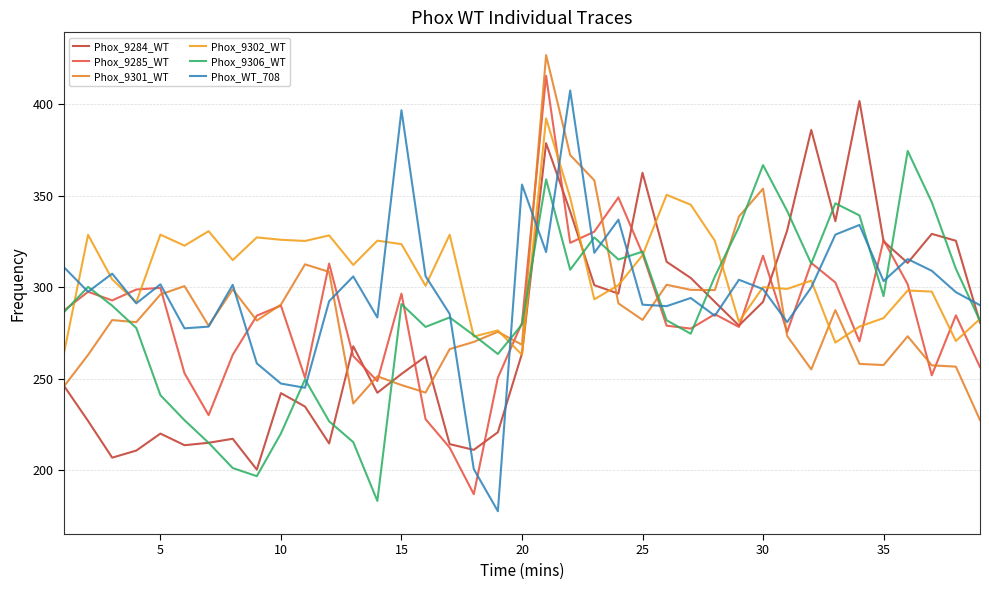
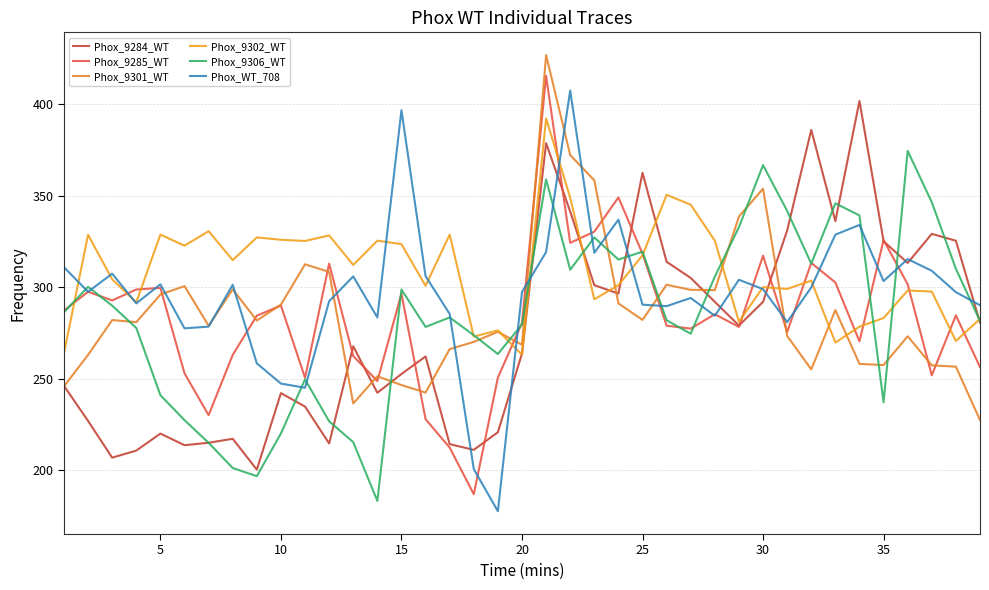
Phox_9306_WT, 15: 291 -> 299
Phox_WT_708, 20: 356 -> 297
Phox_9306_WT, 35: 295 -> 237
